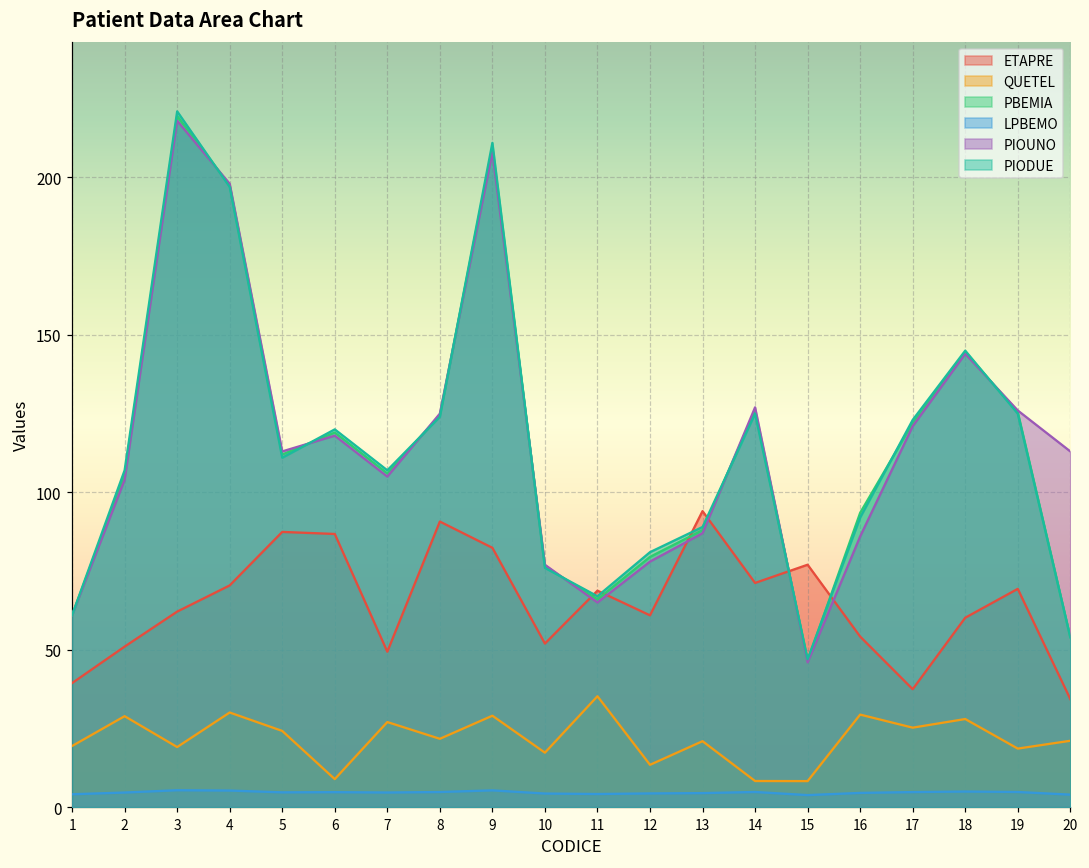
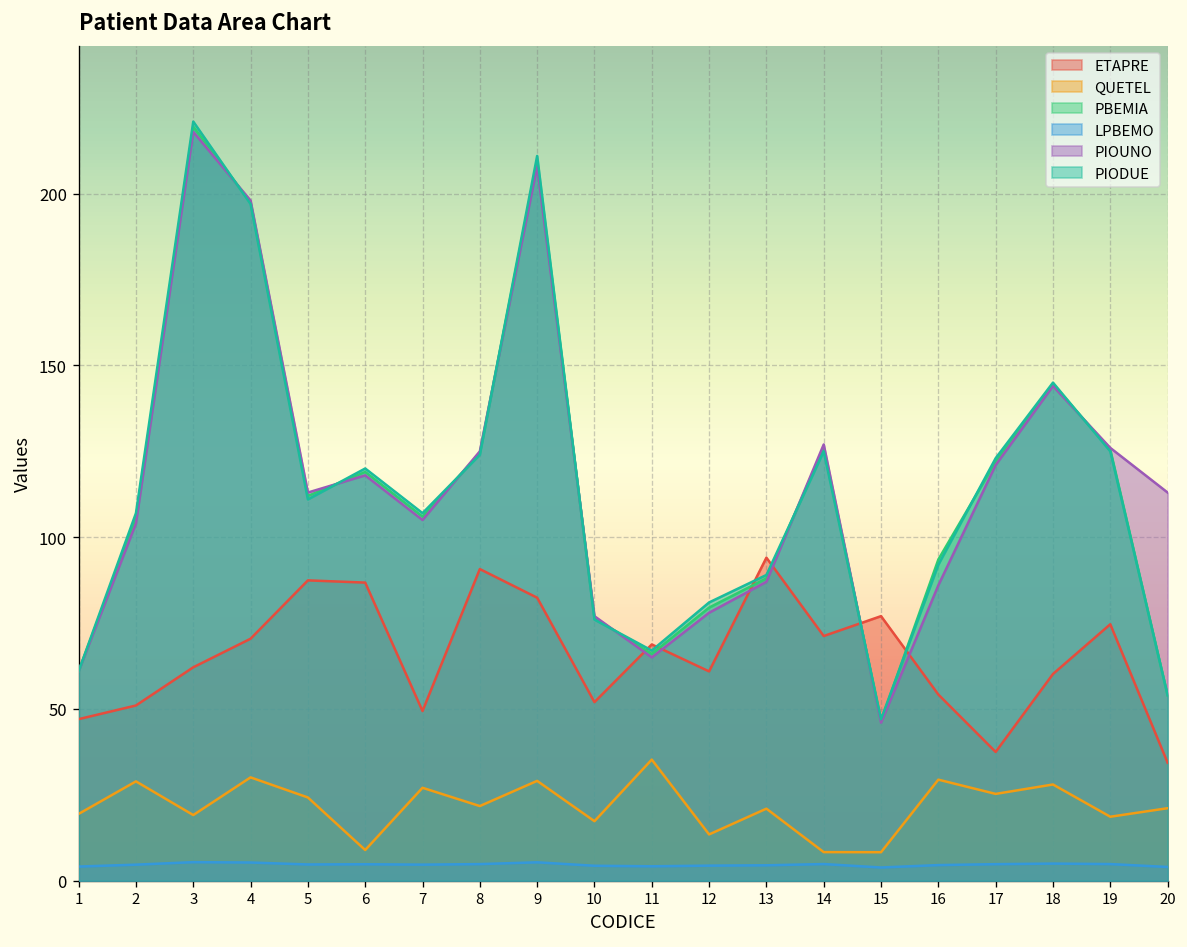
ETAPRE, 1: 39 -> 47
ETAPRE, 19: 69 -> 75
